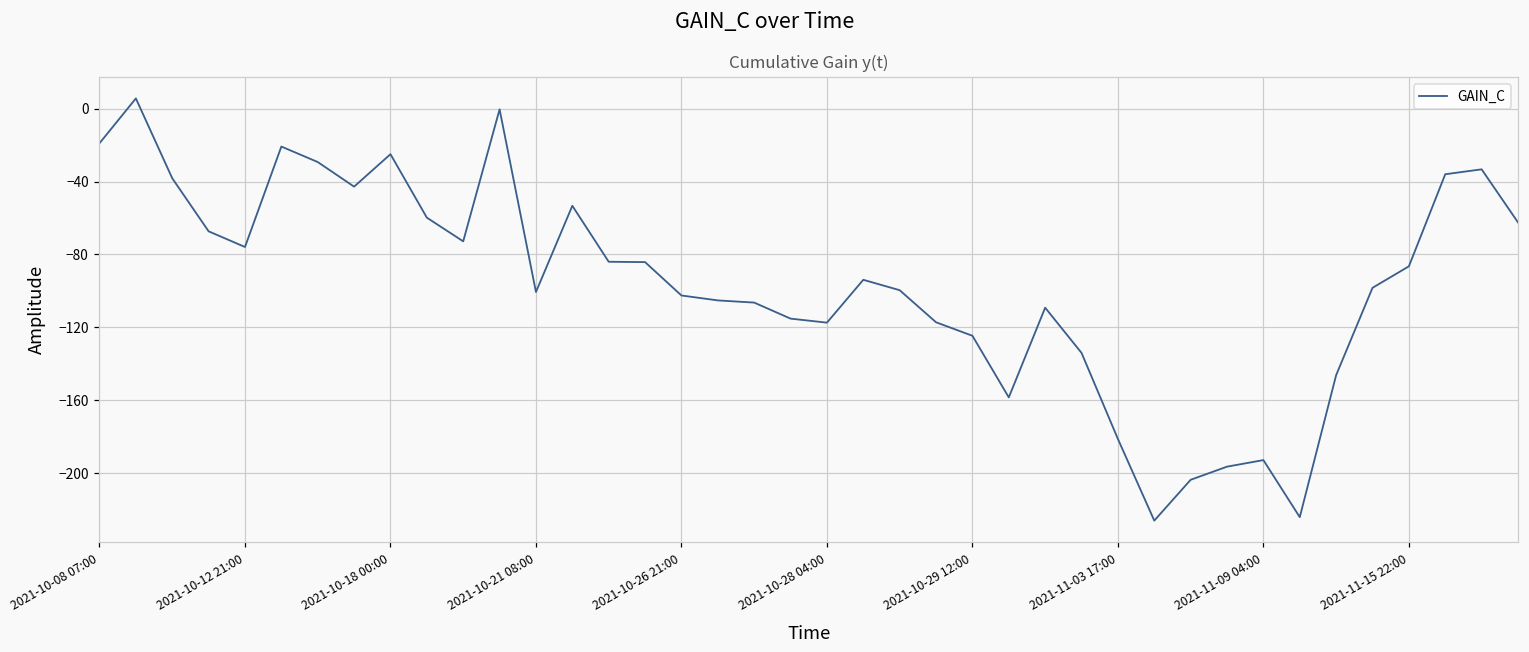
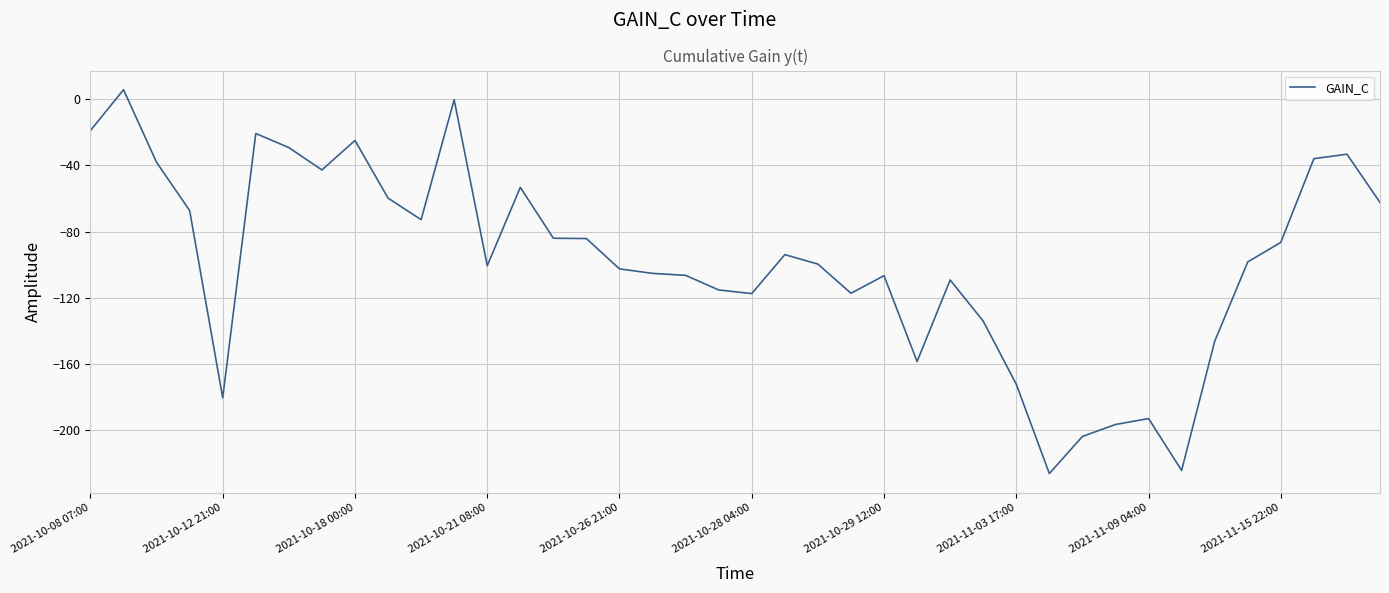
2021-10-12 21:00: -76 -> -180
2021-10-29 12:00: -125 -> -107
2021-11-03 17:00: -181 -> -172
